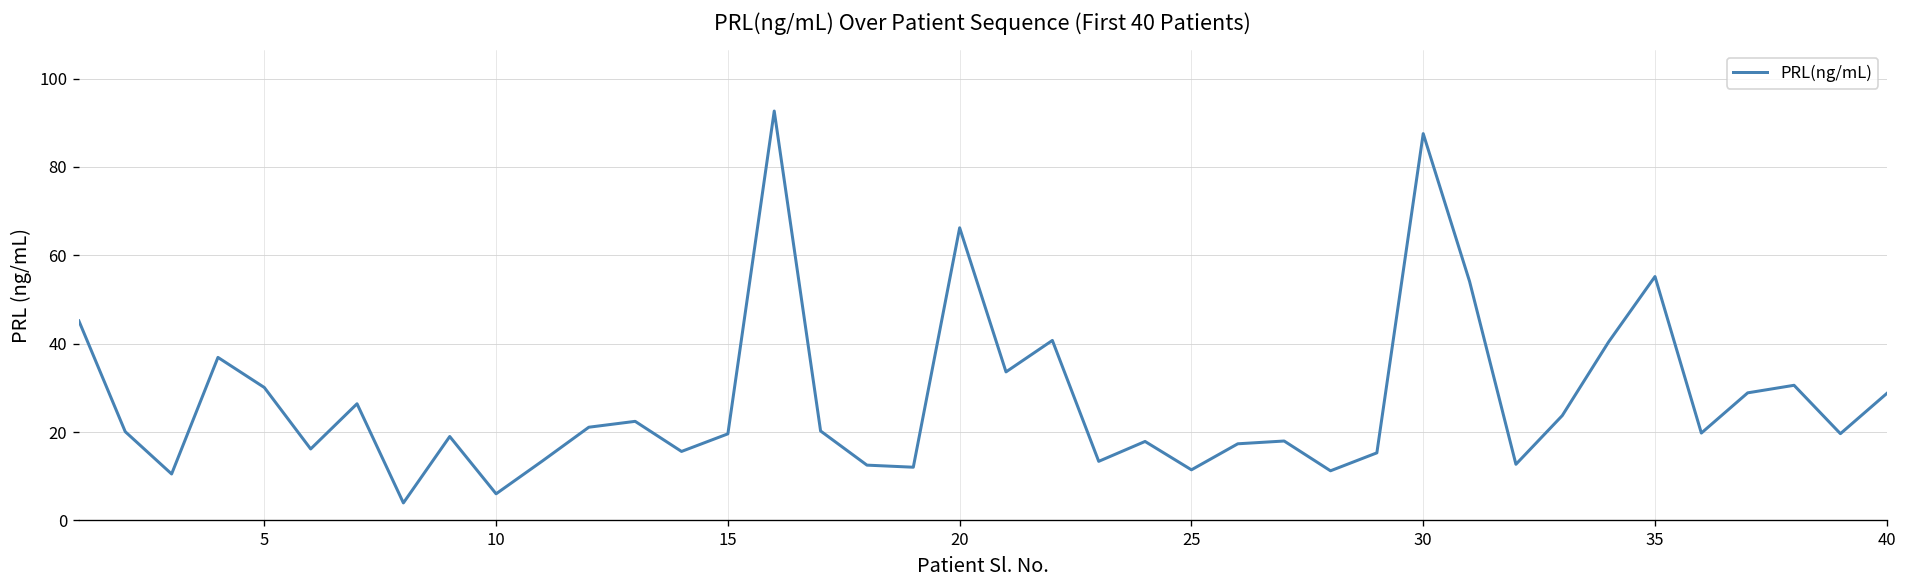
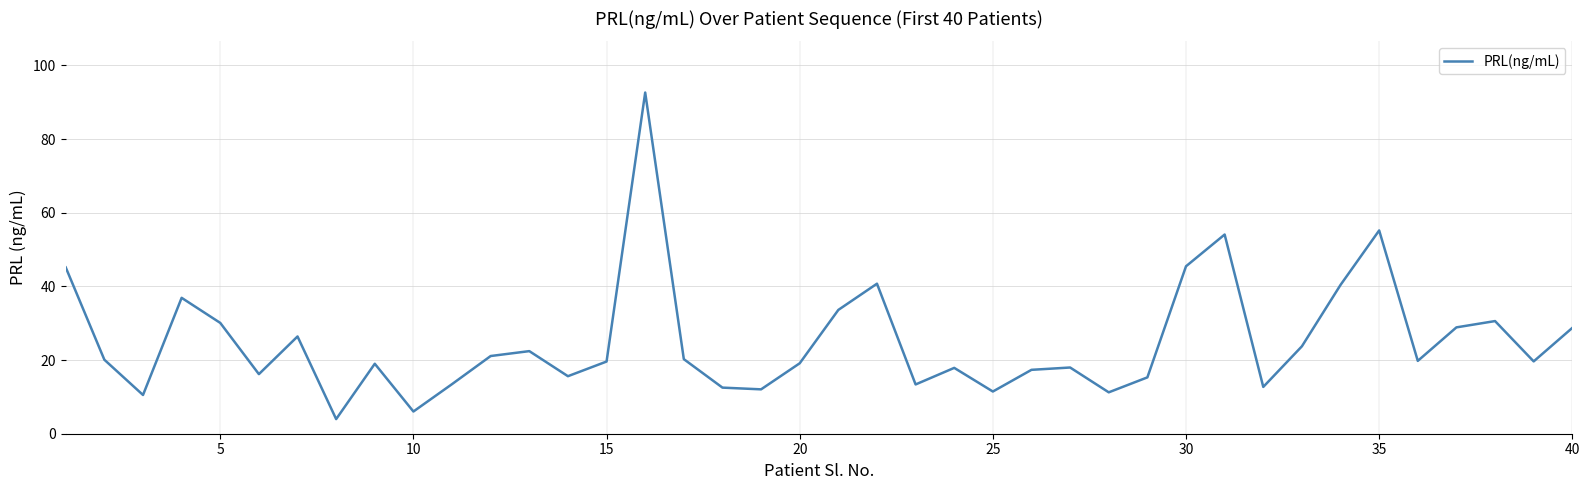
20: 66 -> 19
30: 88 -> 45
